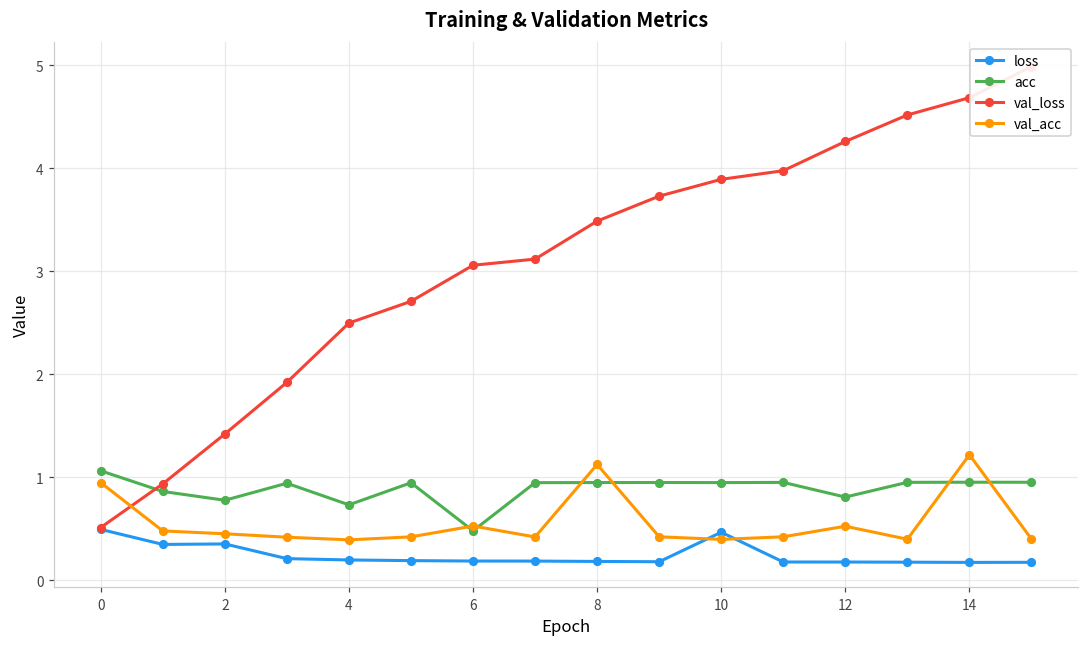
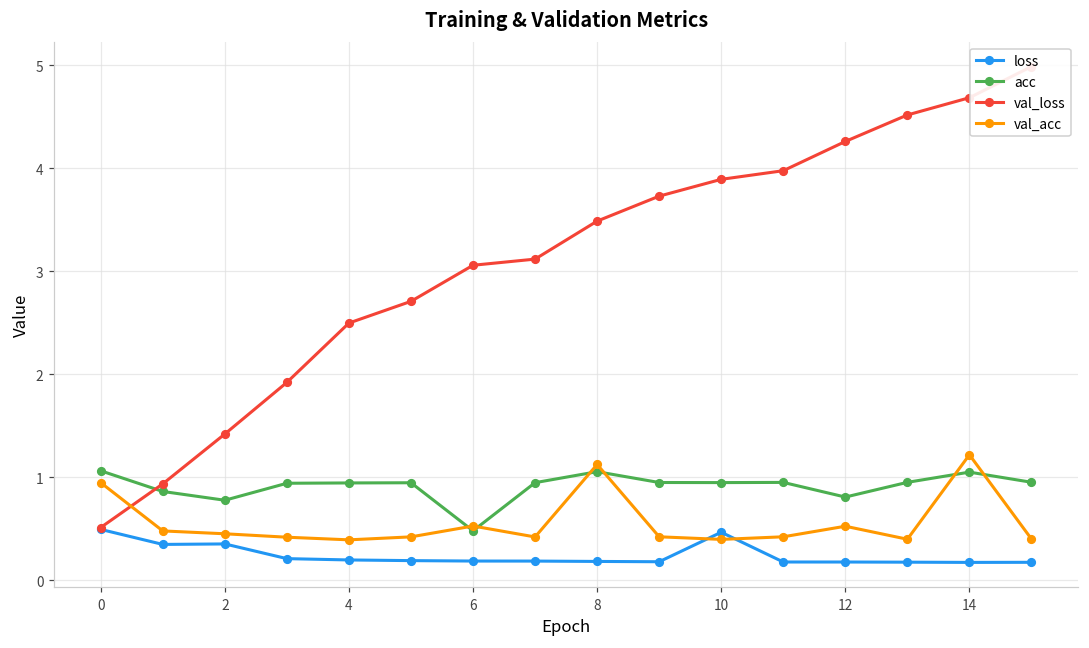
acc, 4: 0.7 -> 0.9
acc, 8: 0.9 -> 1.1
acc, 14: 0.95 -> 1.05
